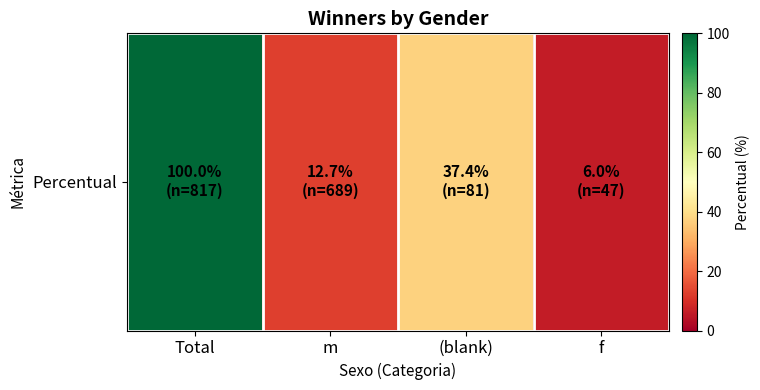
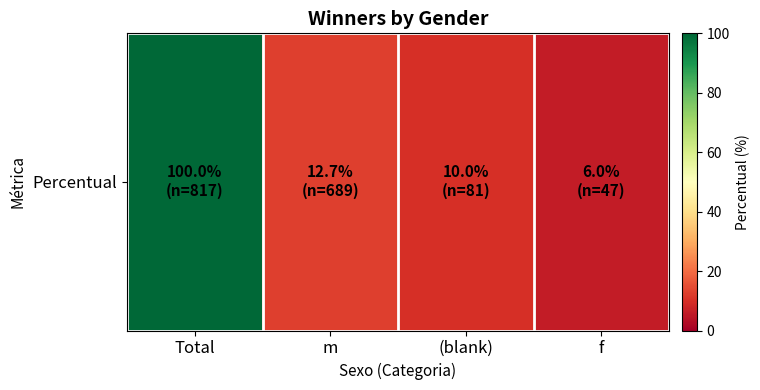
Percentual, (blank): 37.4% -> 10.0%
